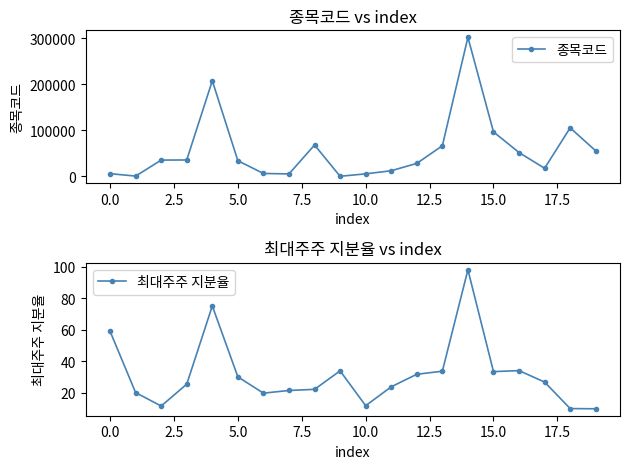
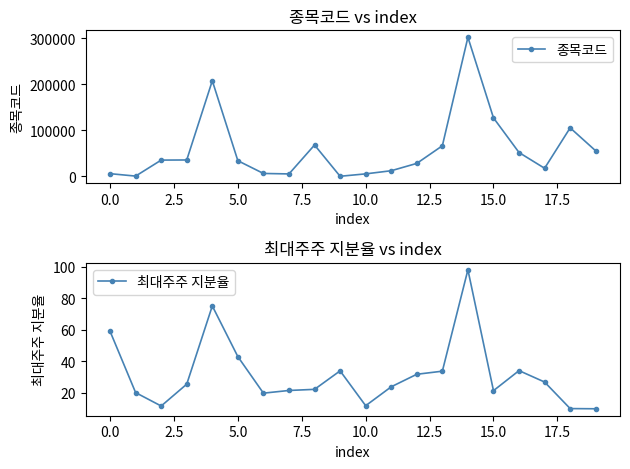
종목코드 vs index, 15.0: 100000 -> 130000
최대주주 지분율 vs index, 5.0: 30 -> 43
최대주주 지분율 vs index, 15.0: 33 -> 21
